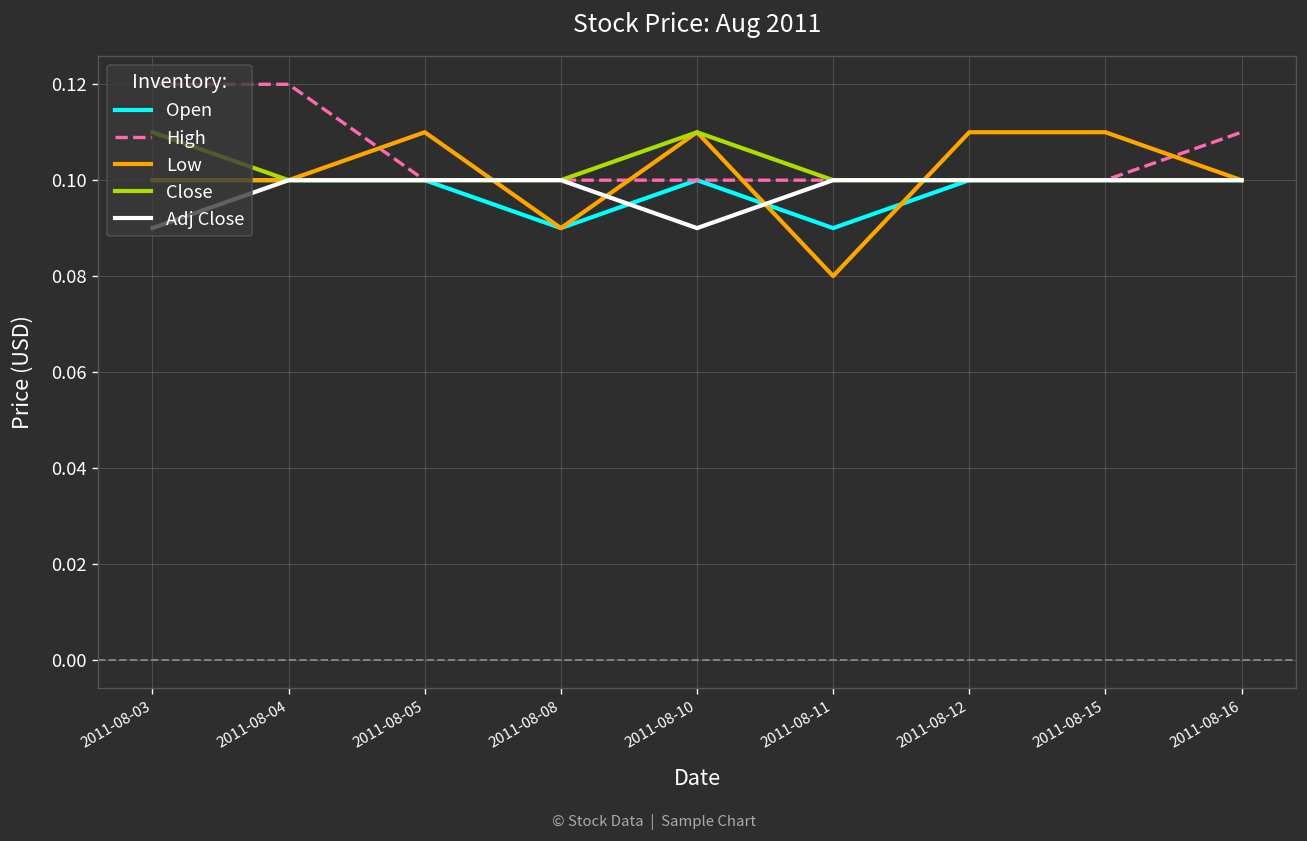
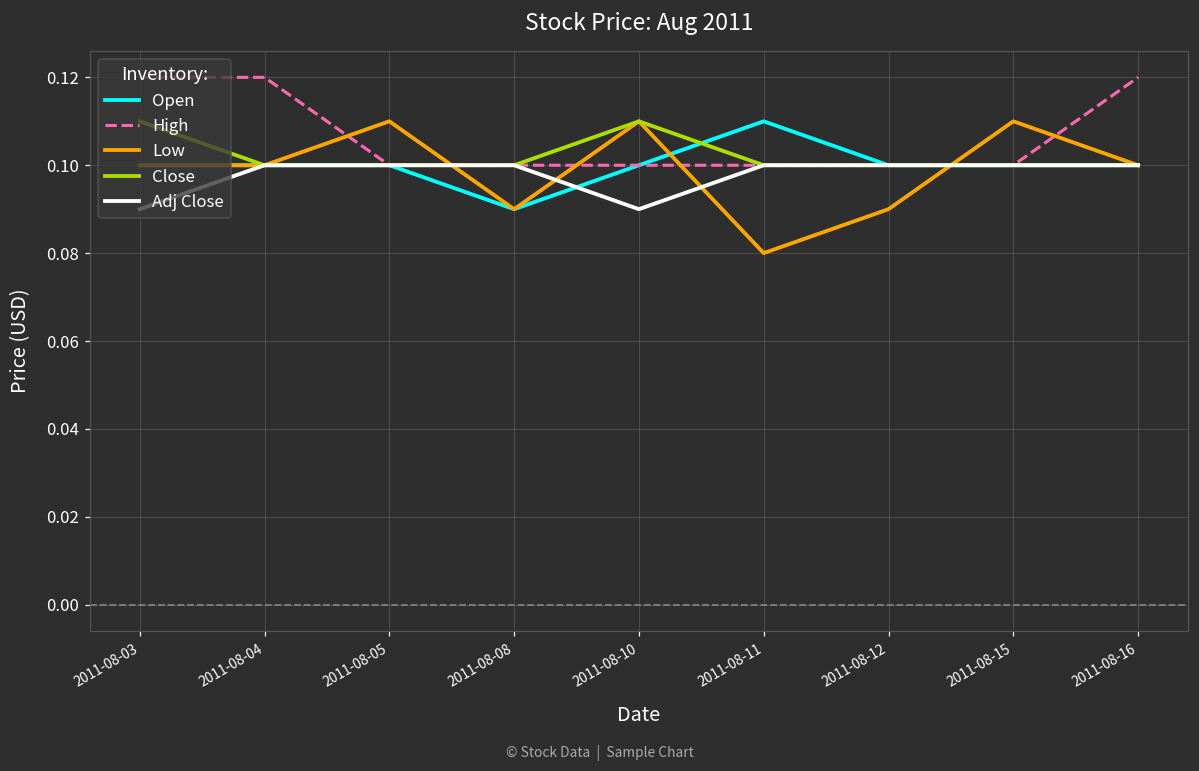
Open, 2011-08-11: 0.09 -> 0.11
Low, 2011-08-12: 0.11 -> 0.09
High, 2011-08-16: 0.11 -> 0.12
